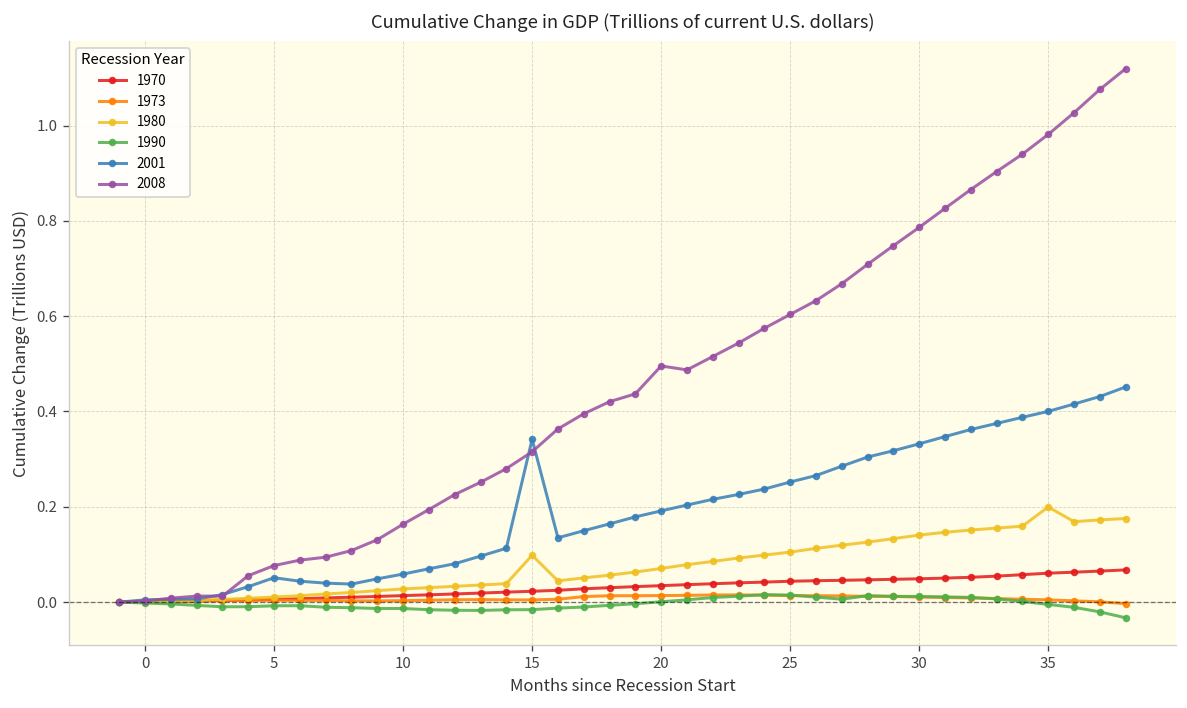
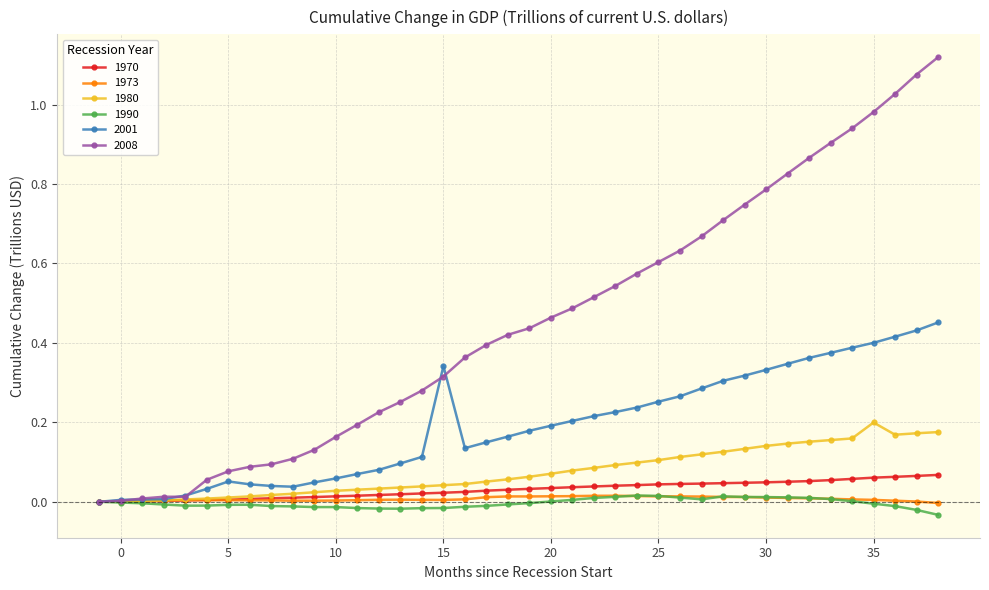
1980, 15: 0.10 -> 0.04
2008, 20: 0.50 -> 0.46
